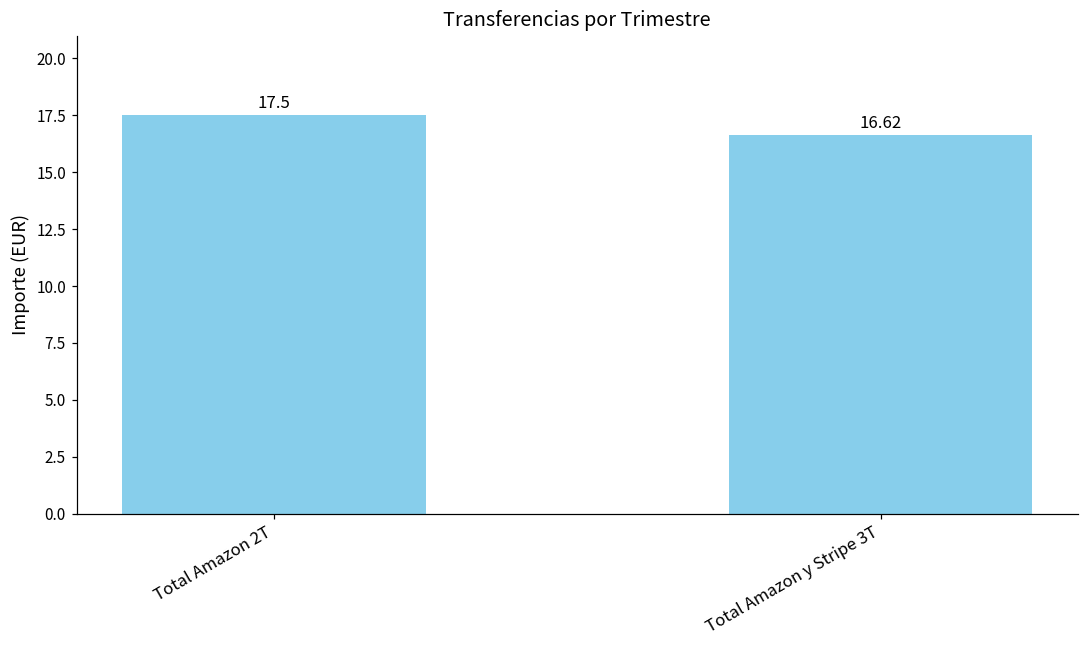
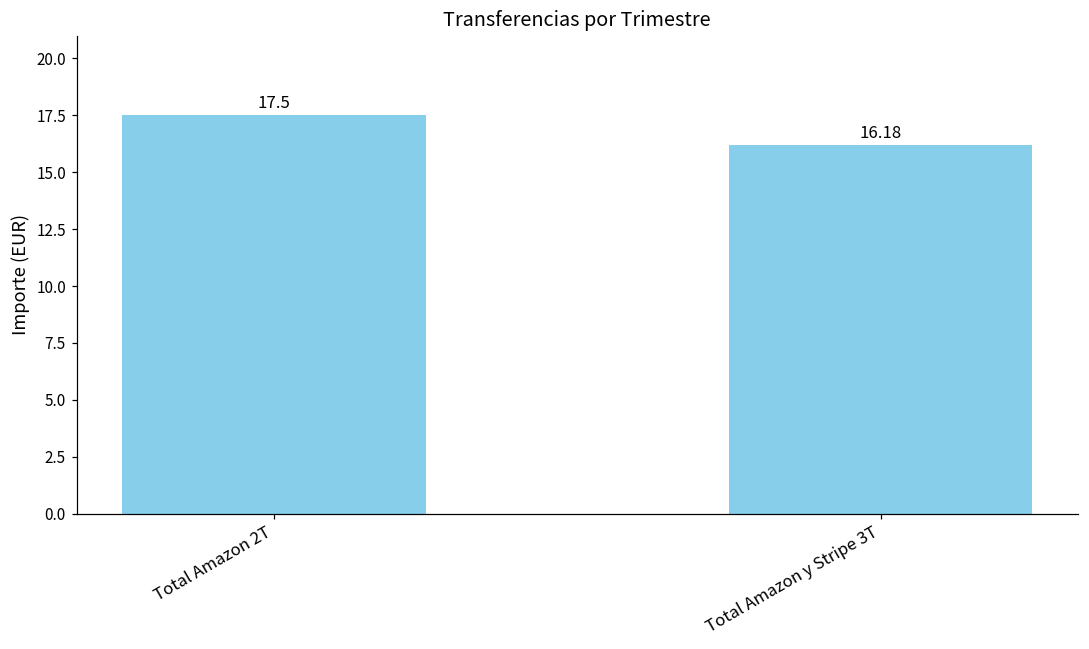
Total Amazon y Stripe 3T: 16.62 -> 16.18
